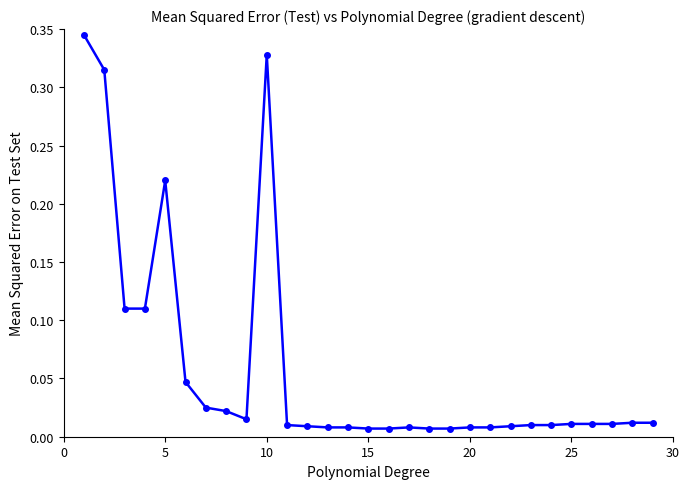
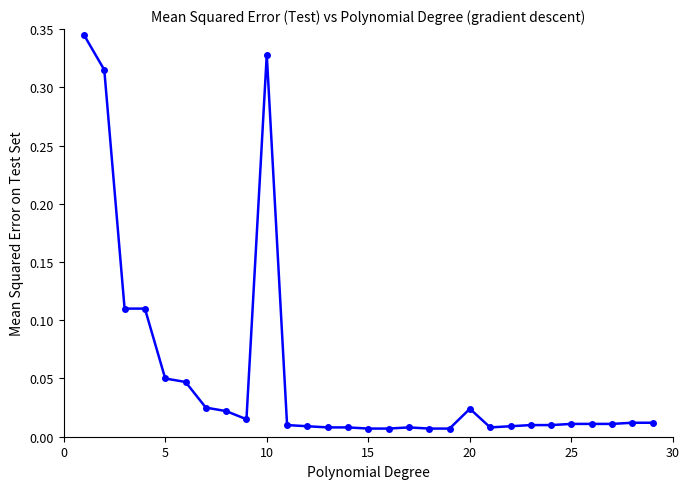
5: 0.22 -> 0.05
20: 0.008 -> 0.024
